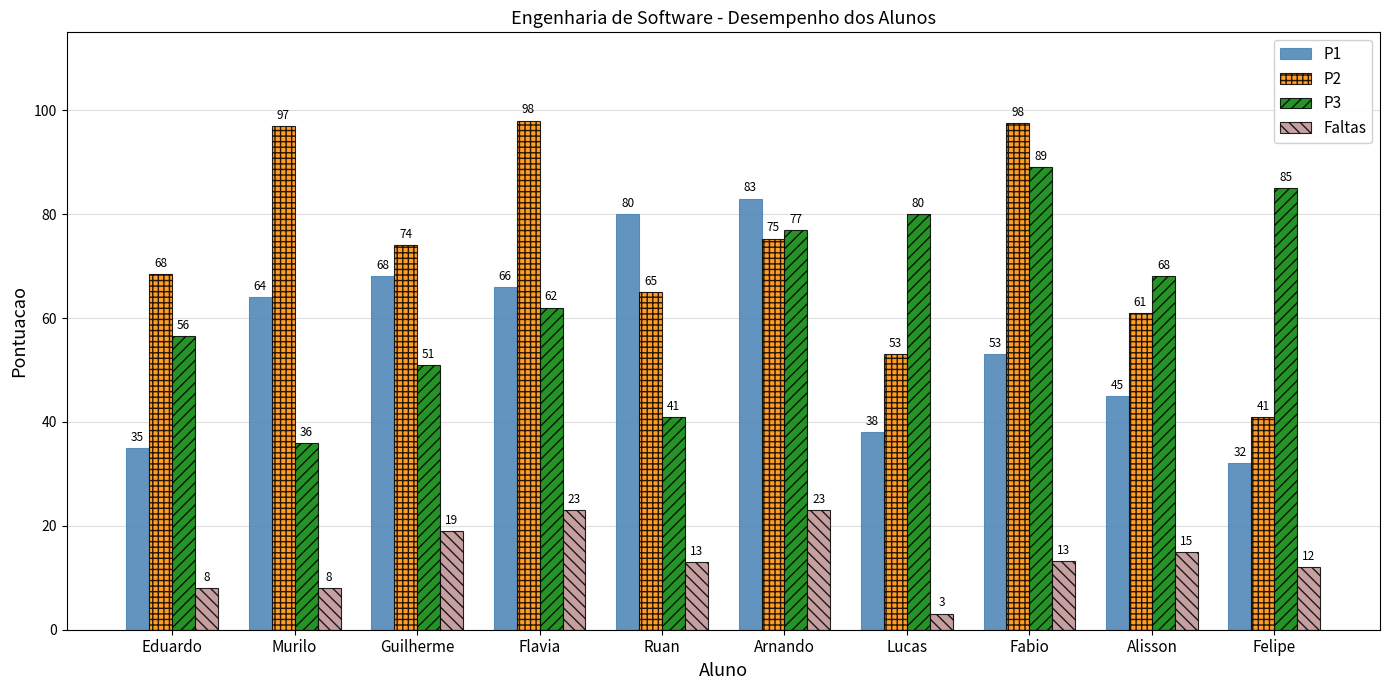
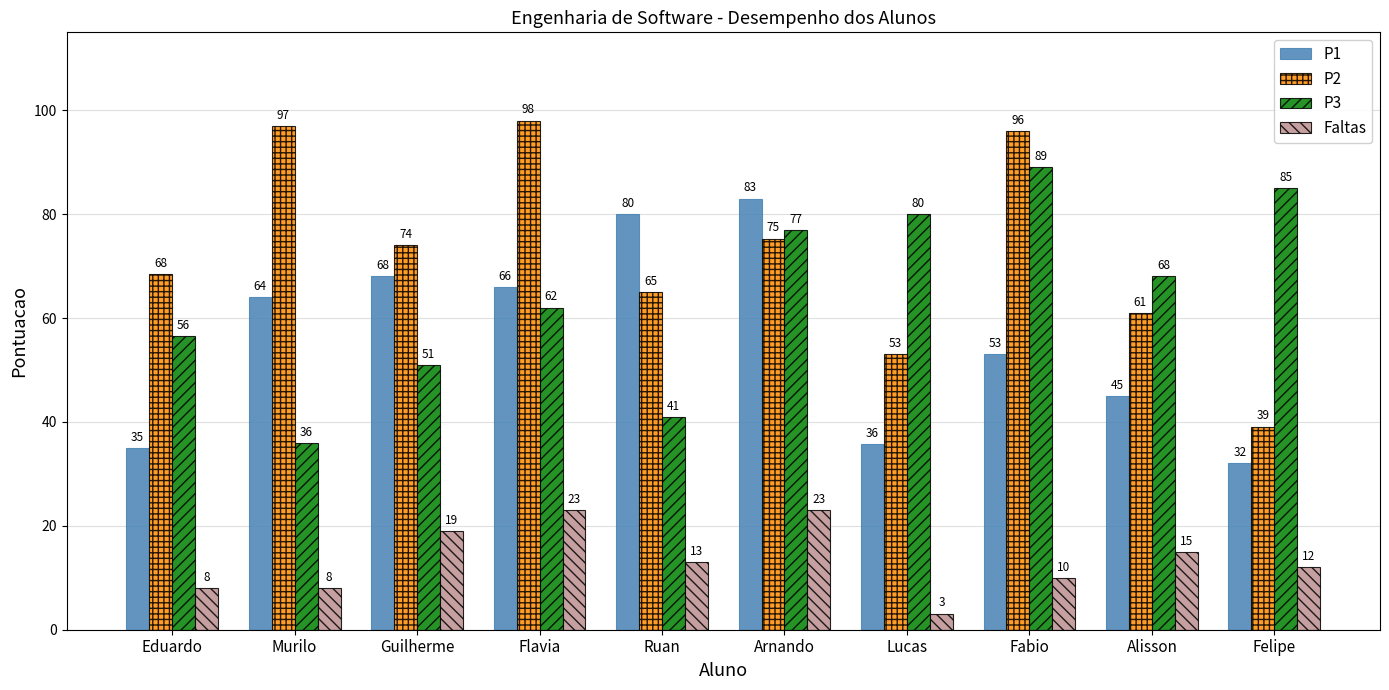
P1, Lucas: 38 -> 36
P2, Fabio: 98 -> 96
Faltas, Fabio: 13 -> 10
P2, Felipe: 41 -> 39
